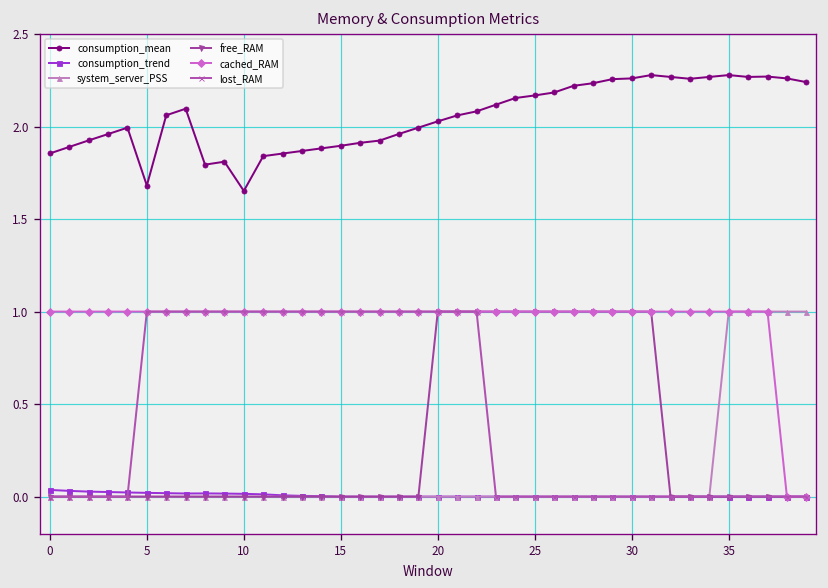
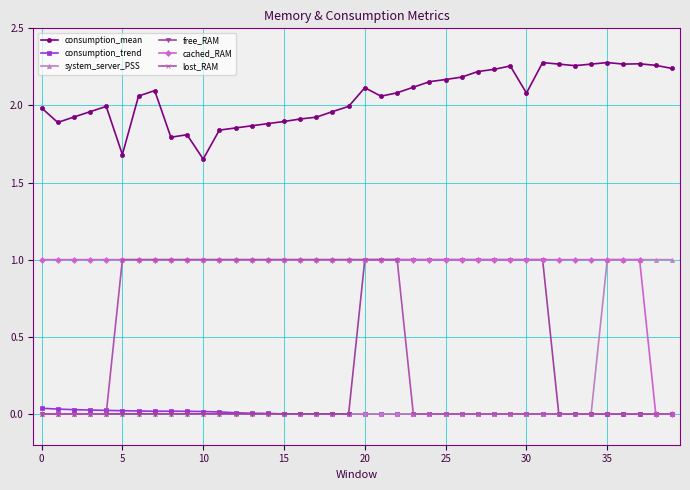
consumption_mean, 0: 1.85 -> 1.98
consumption_mean, 20: 2.03 -> 2.12
consumption_mean, 30: 2.26 -> 2.08
